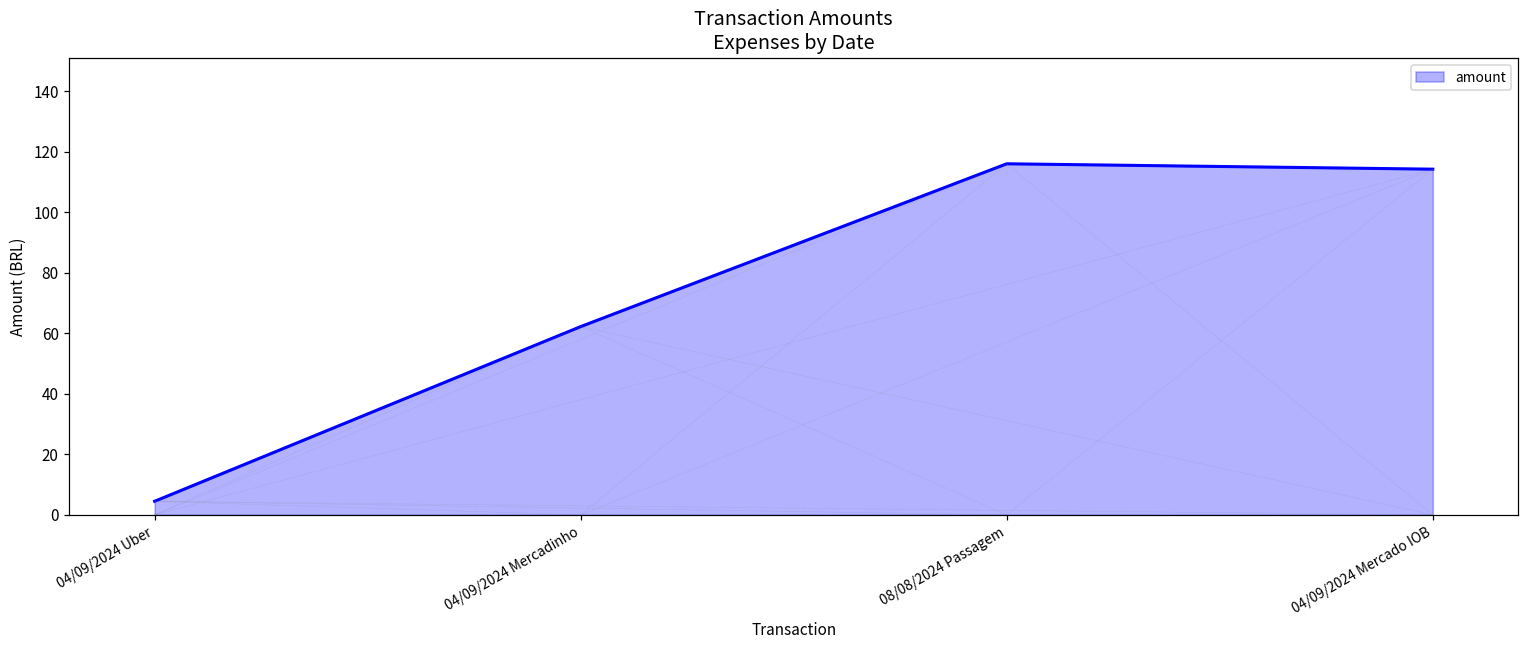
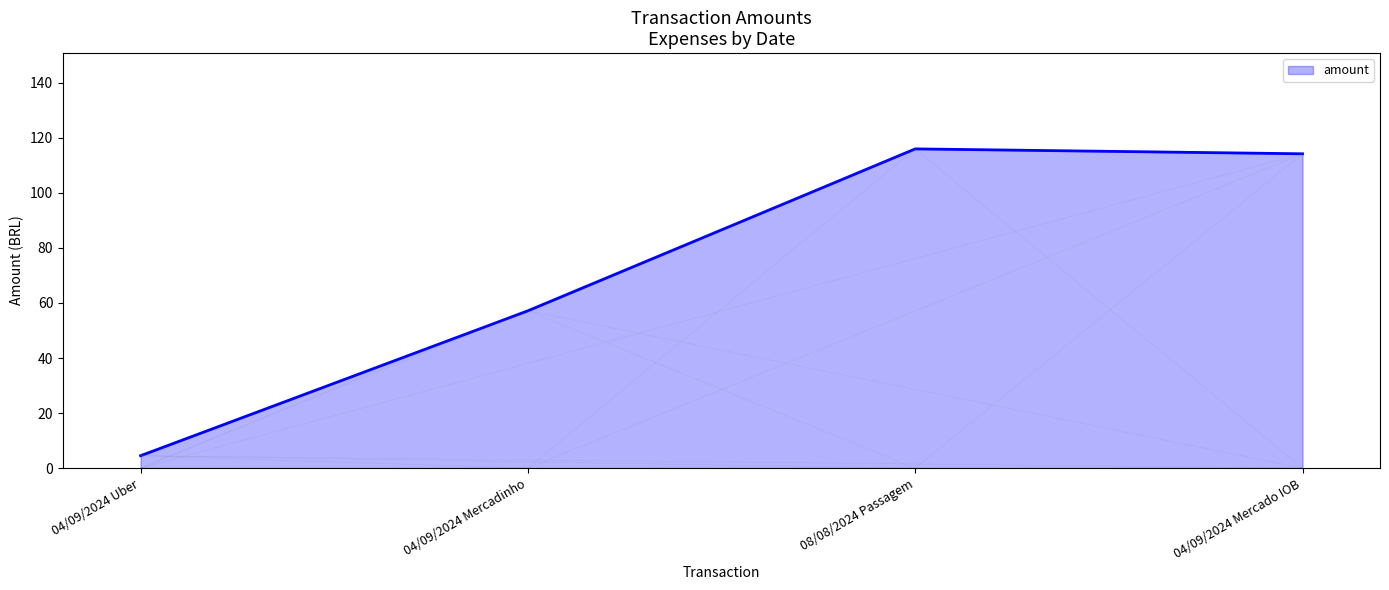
amount, 04/09/2024 Mercadinho: 62 -> 57
